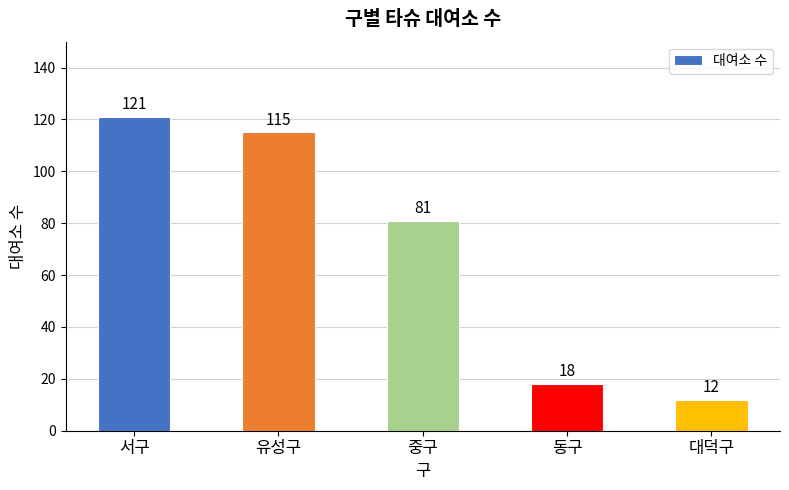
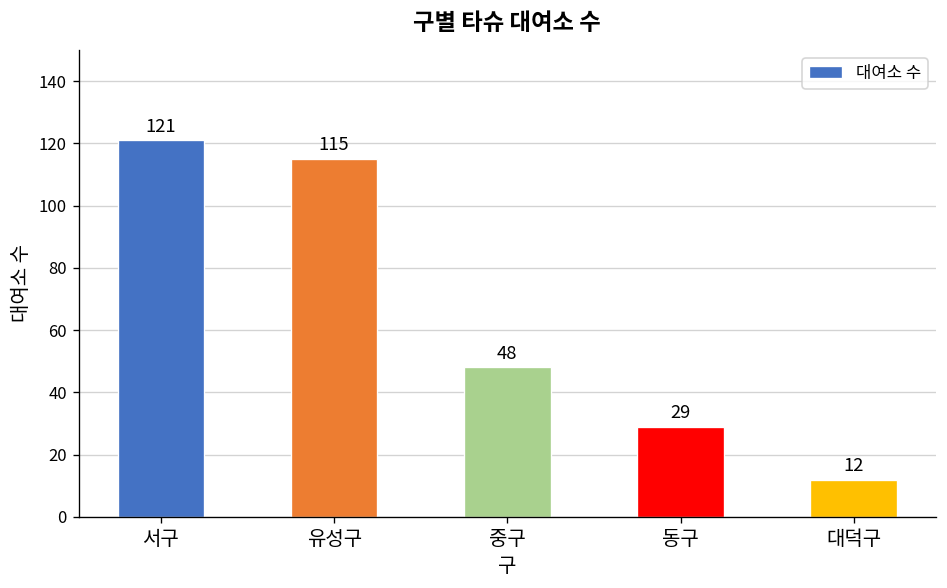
중구: 81 -> 48
동구: 18 -> 29
